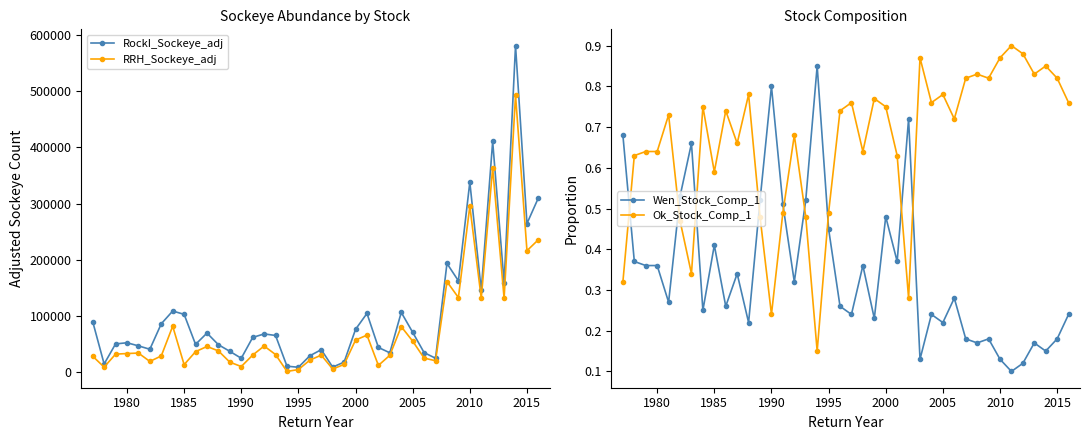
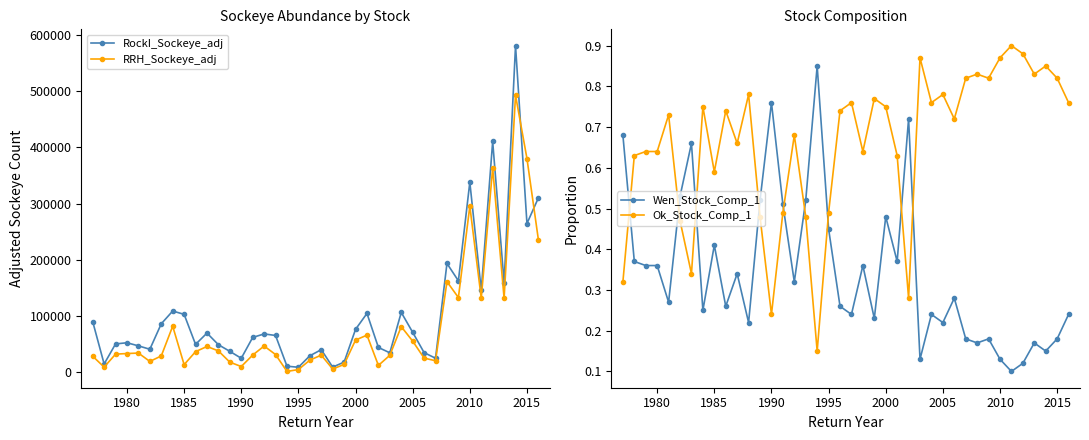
Sockeye Abundance by Stock, RRH_Sockeye_adj, 2015: 220000 -> 380000
Stock Composition, Wen_Stock_Comp_1, 1990: 0.80 -> 0.76
